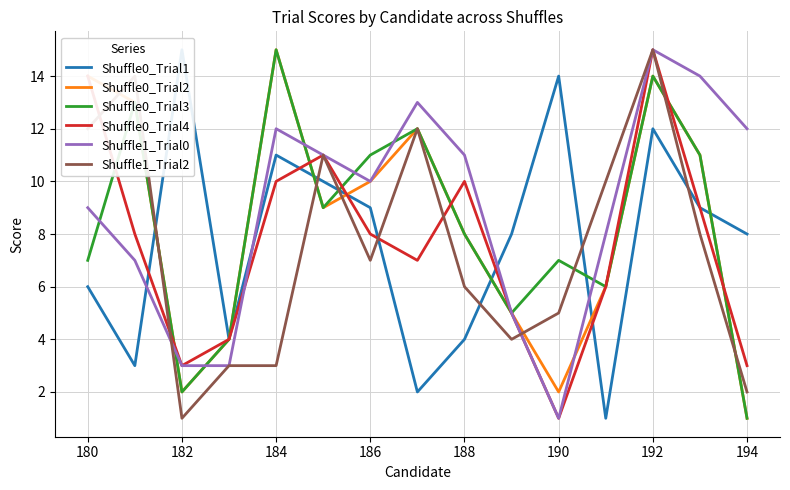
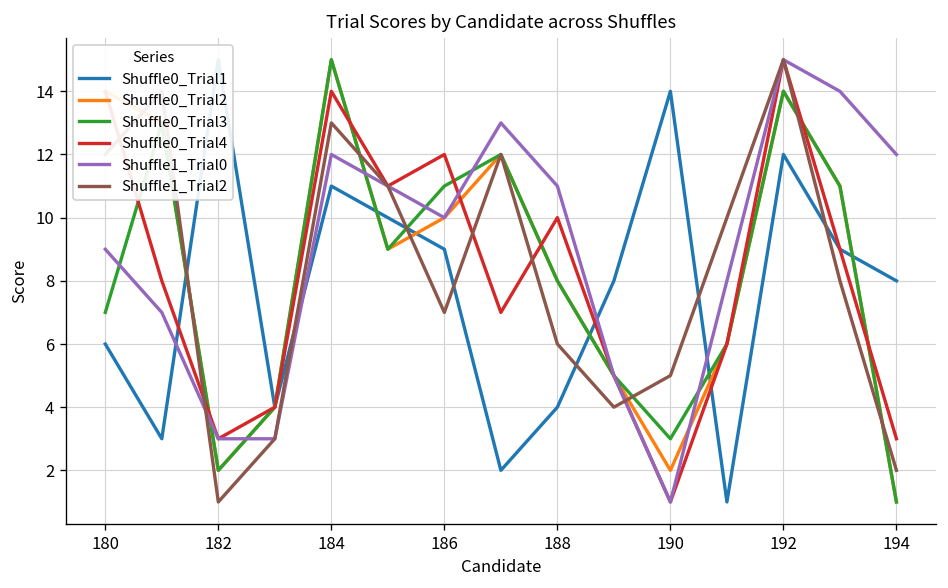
Shuffle0_Trial4, 184: 10 -> 14
Shuffle1_Trial2, 184: 3 -> 13
Shuffle0_Trial4, 186: 8 -> 12
Shuffle0_Trial3, 190: 7 -> 3
